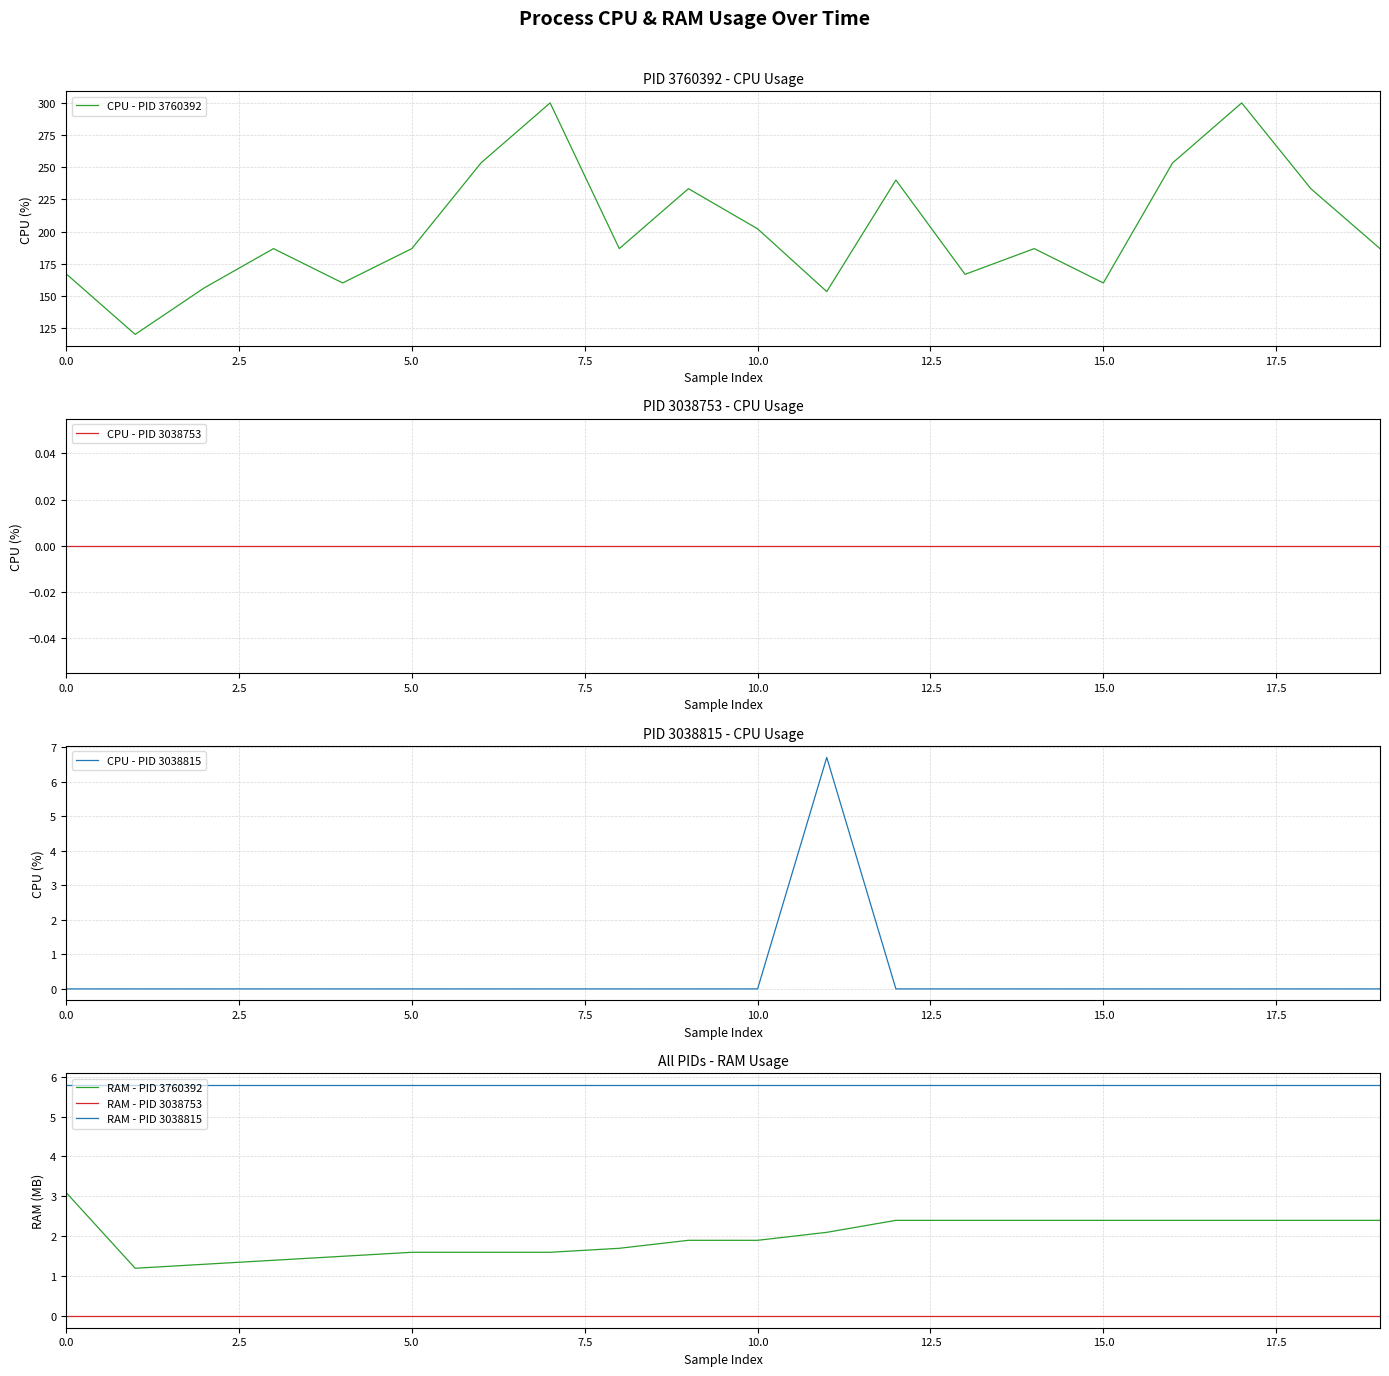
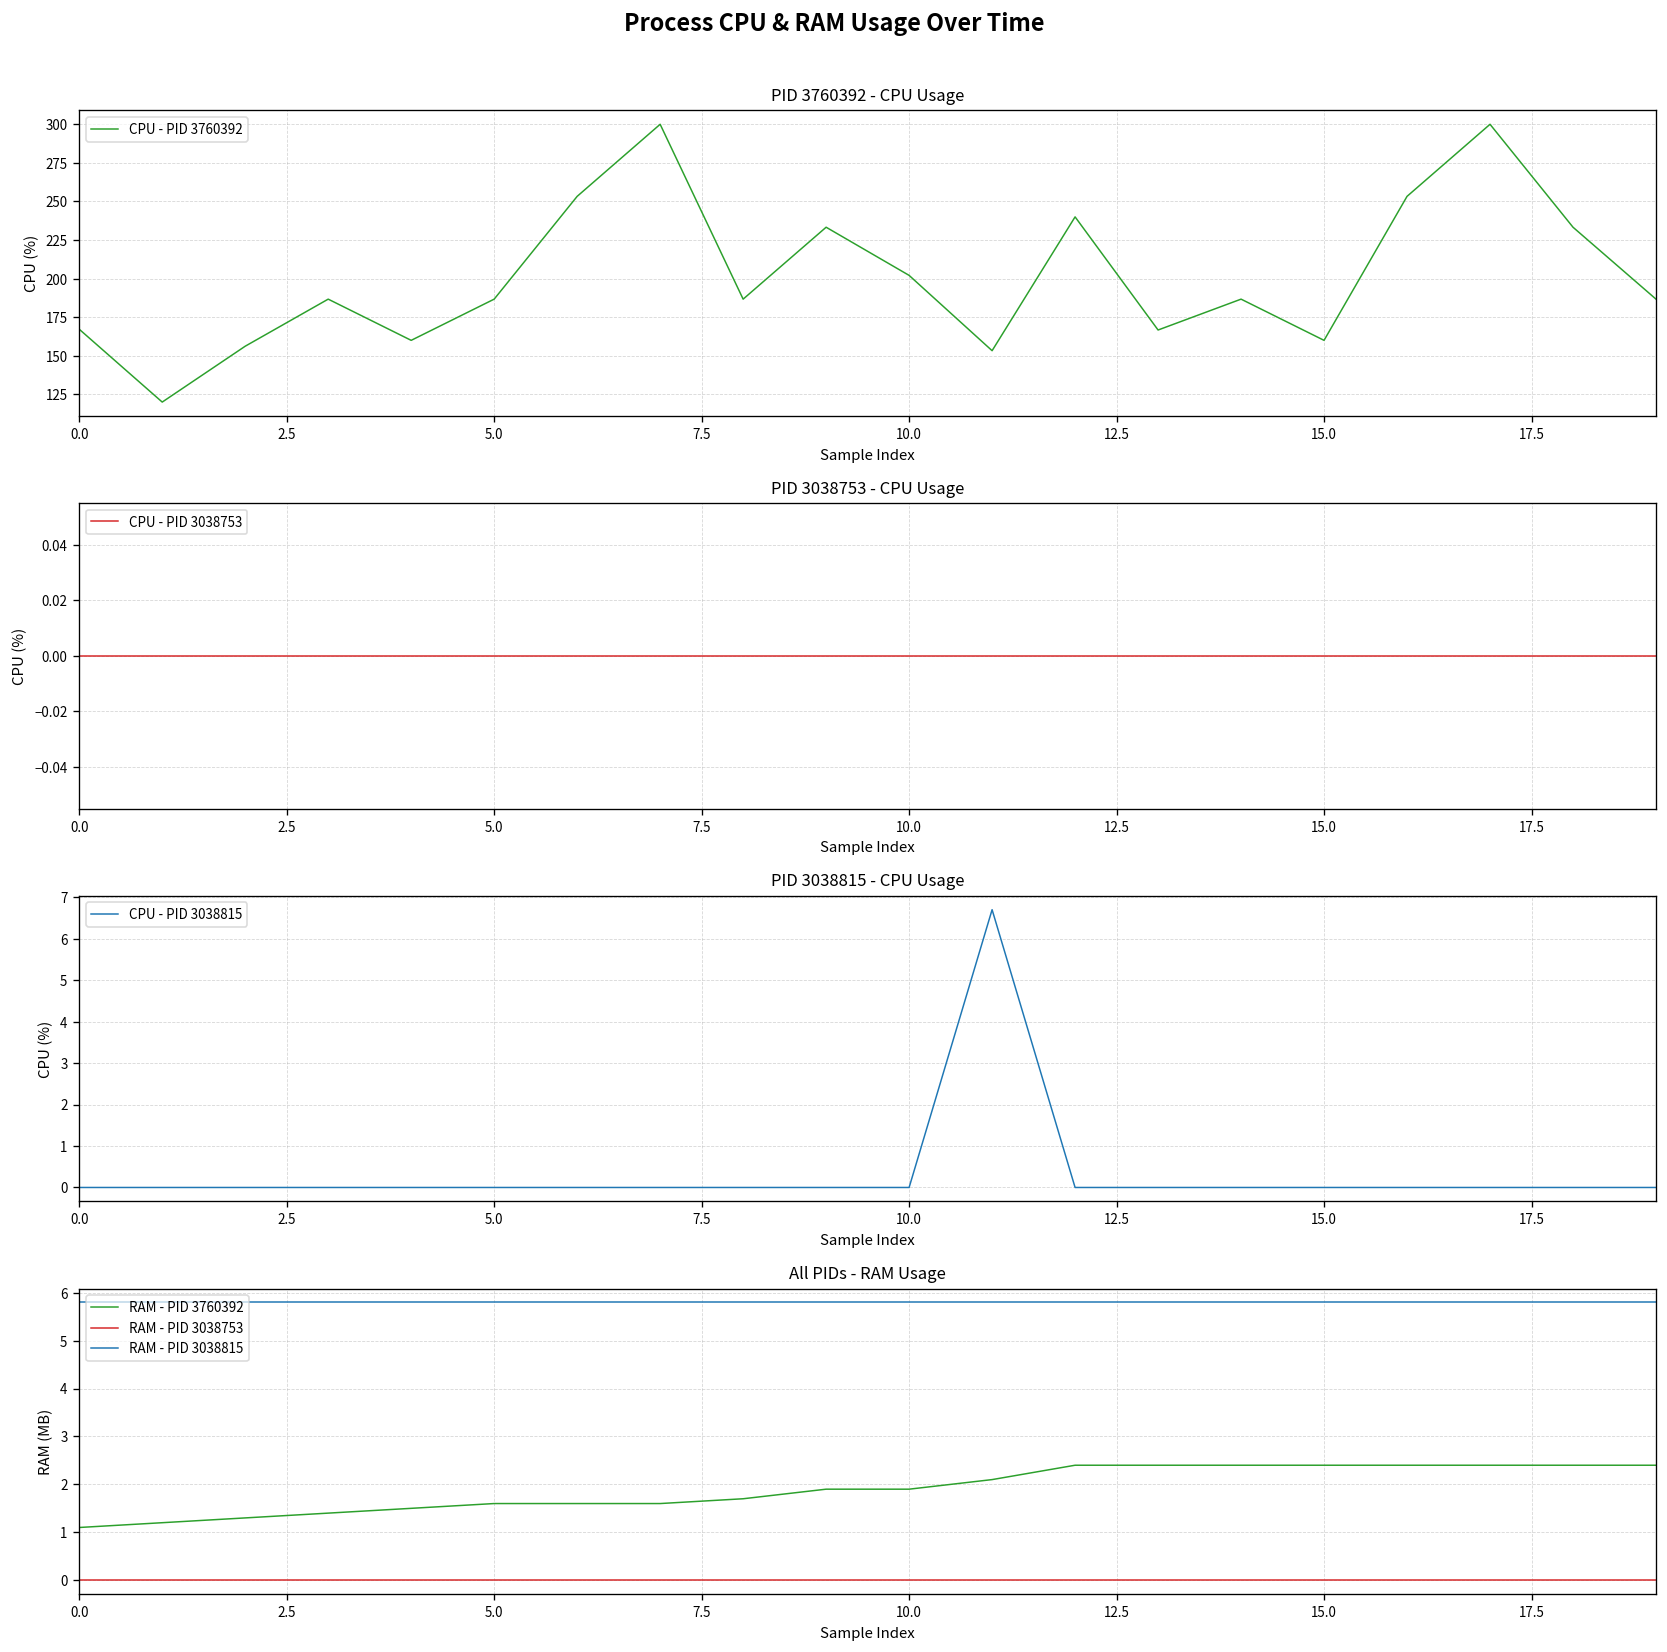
All PIDs - RAM Usage, RAM - PID 3760392, 0.0: 3.1 -> 1.1
